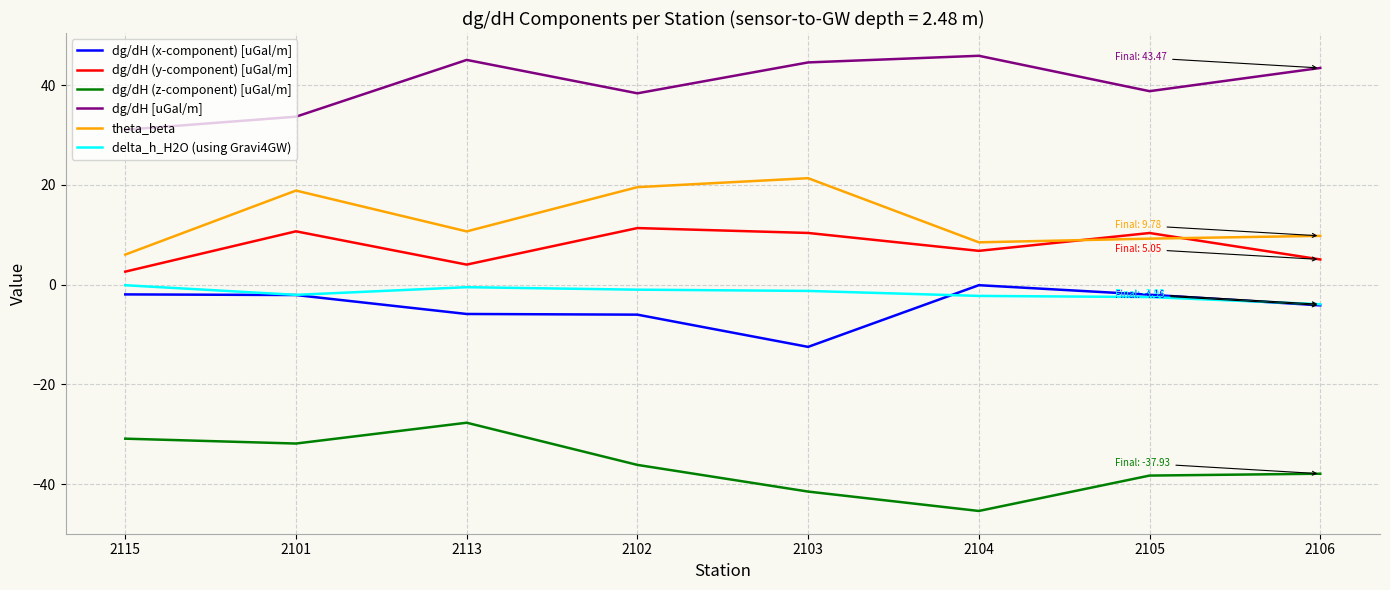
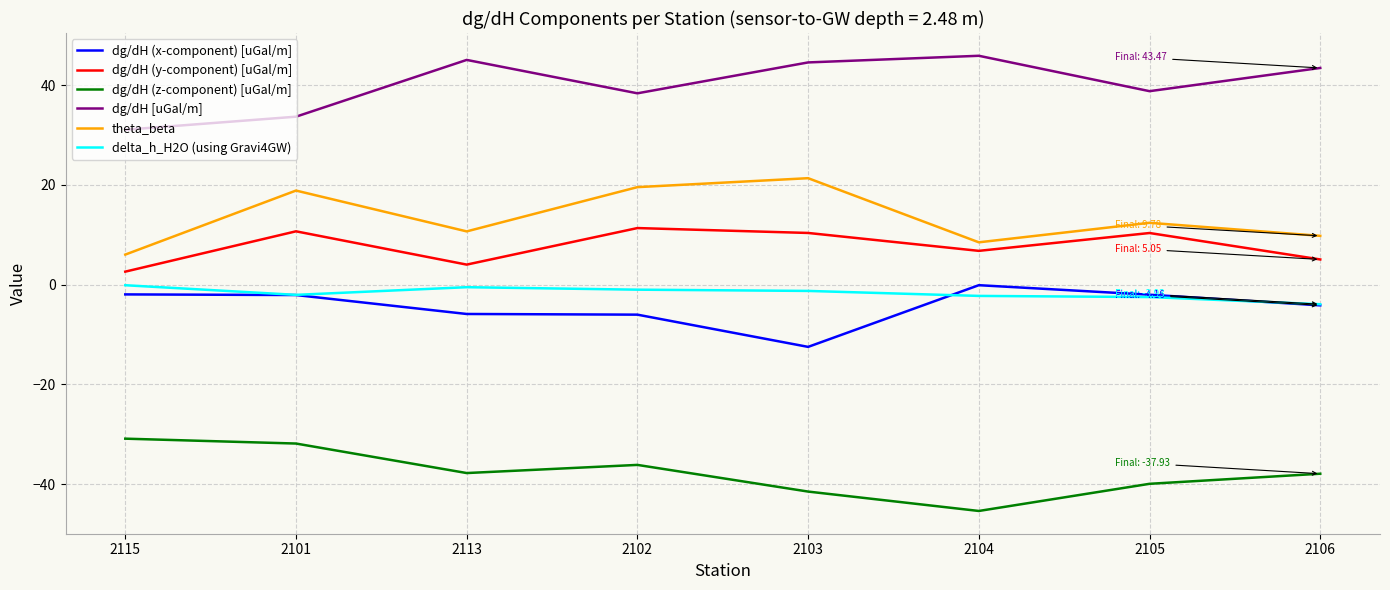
dg/dH (z-component) [uGal/m], 2113: -28 -> -38
dg/dH (z-component) [uGal/m], 2105: -38 -> -40
theta_beta, 2105: 9 -> 12
